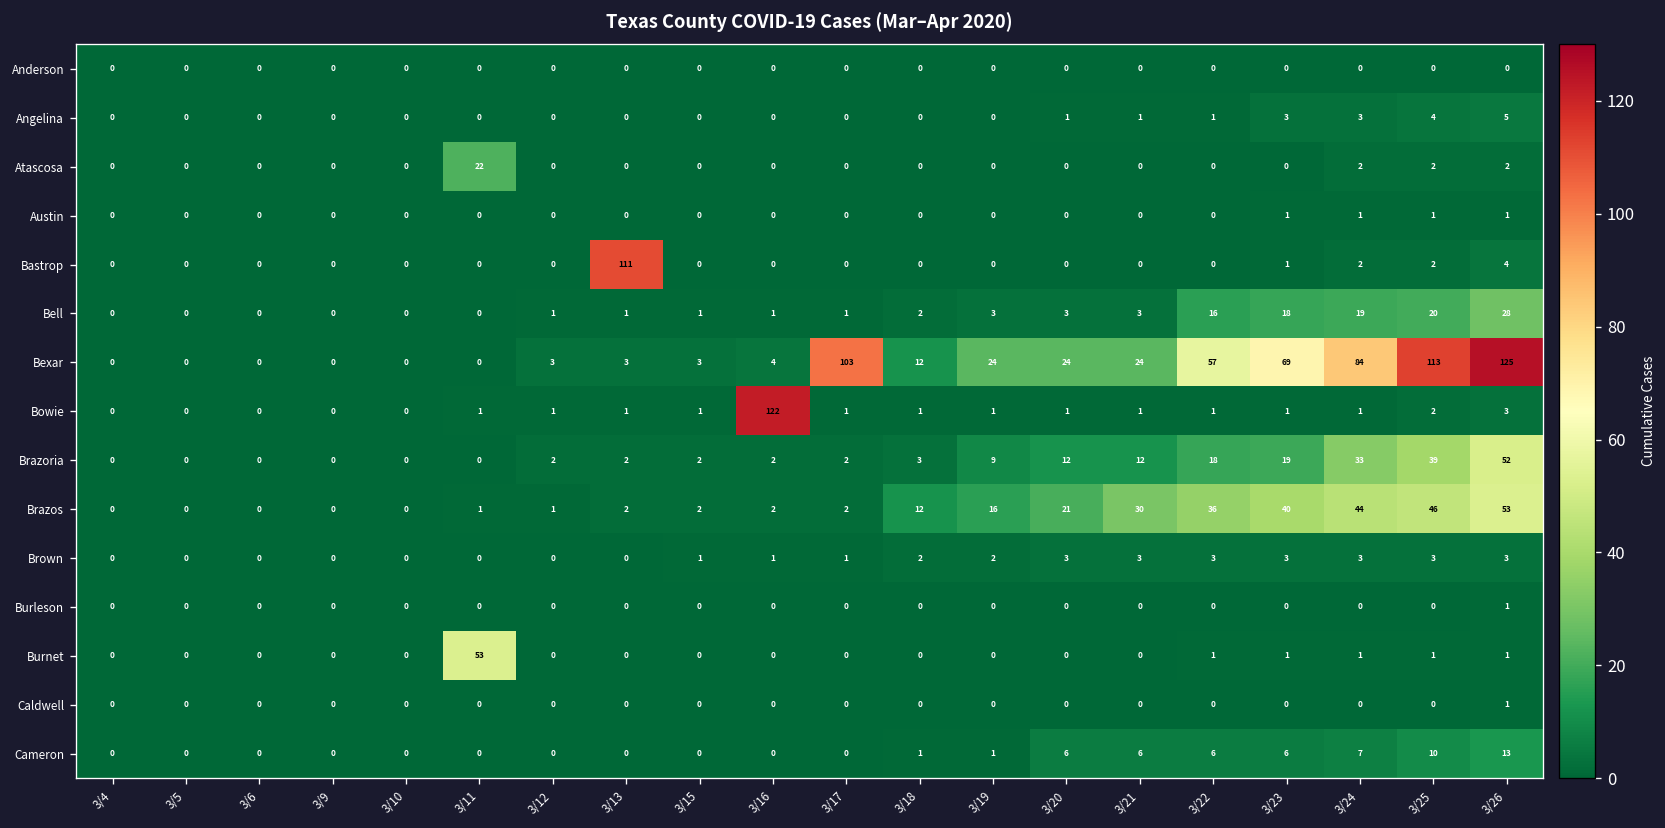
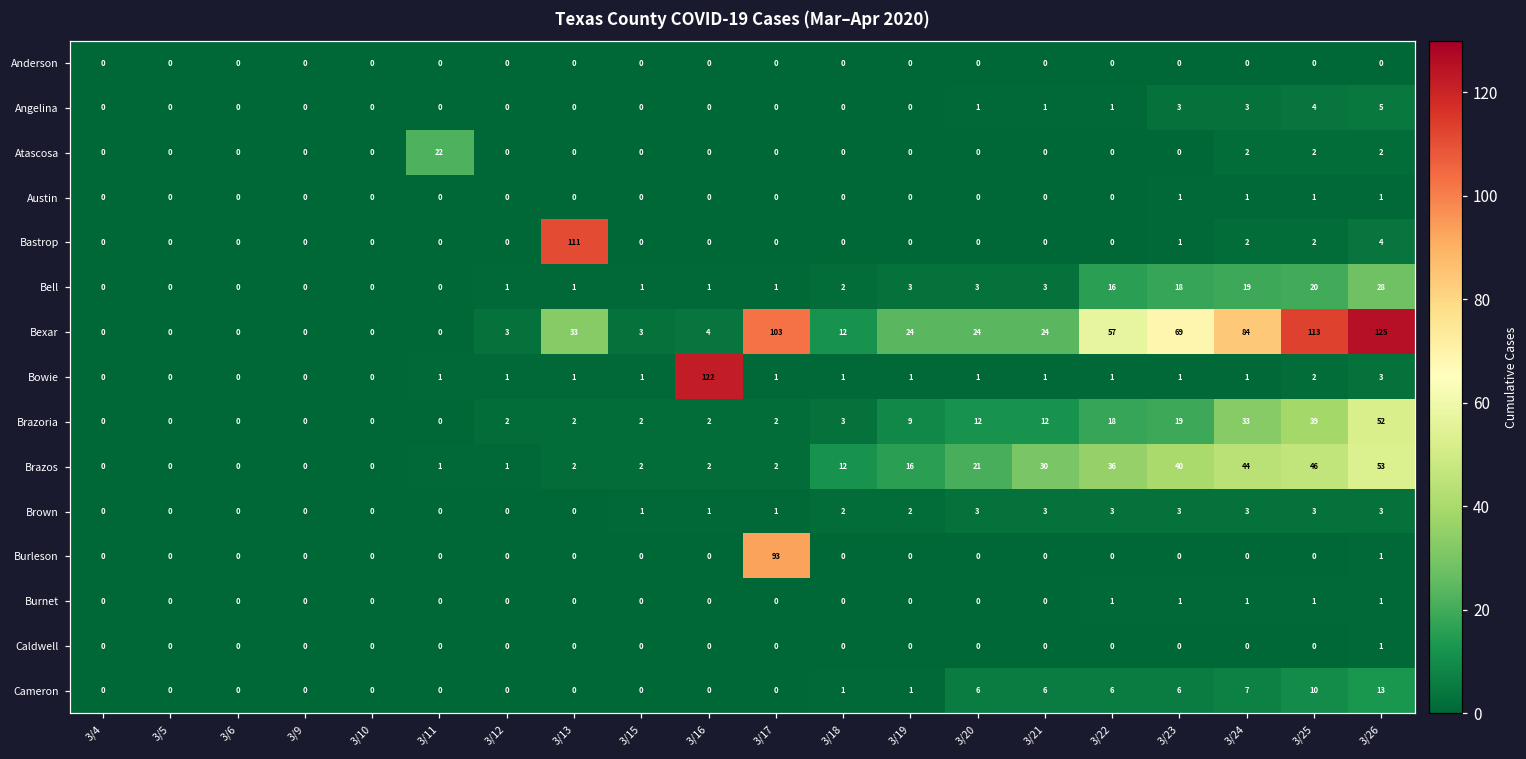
Bexar, 3/13: 3 -> 33
Burleson, 3/17: 0 -> 93
Burnet, 3/11: 53 -> 0
